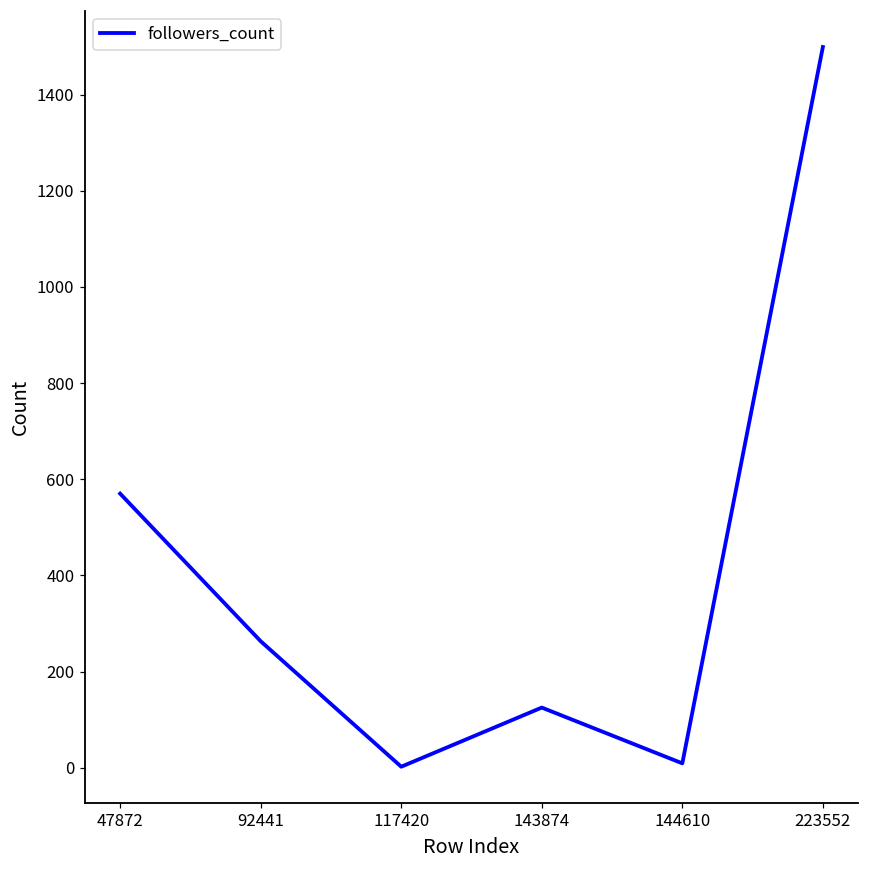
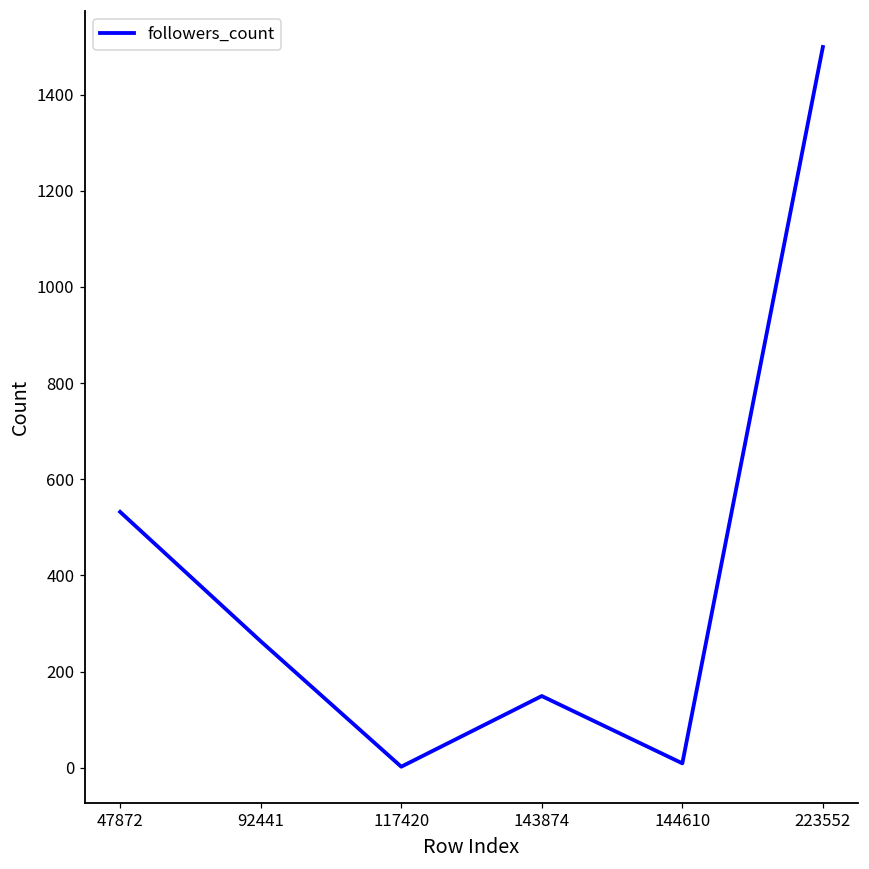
47872: 570 -> 530
143874: 130 -> 150
